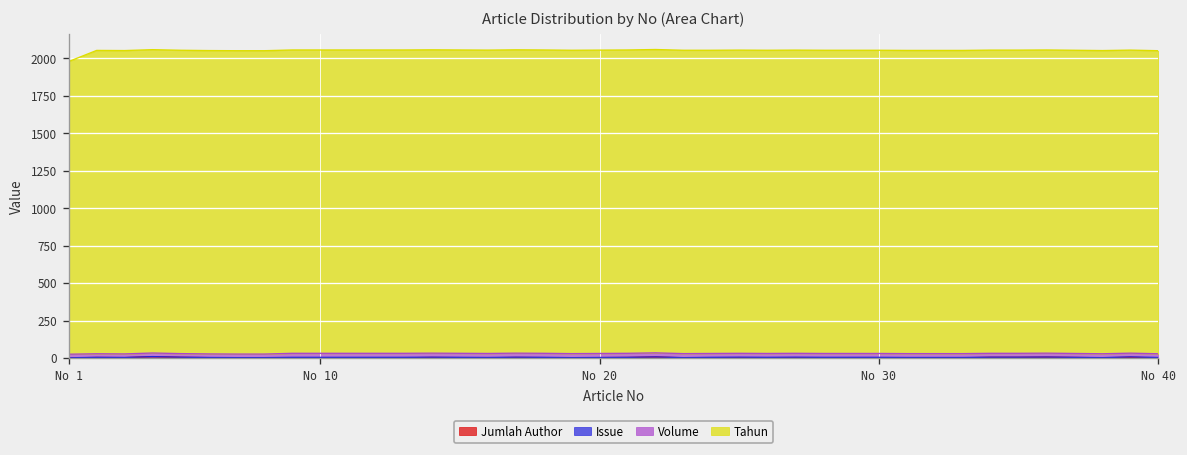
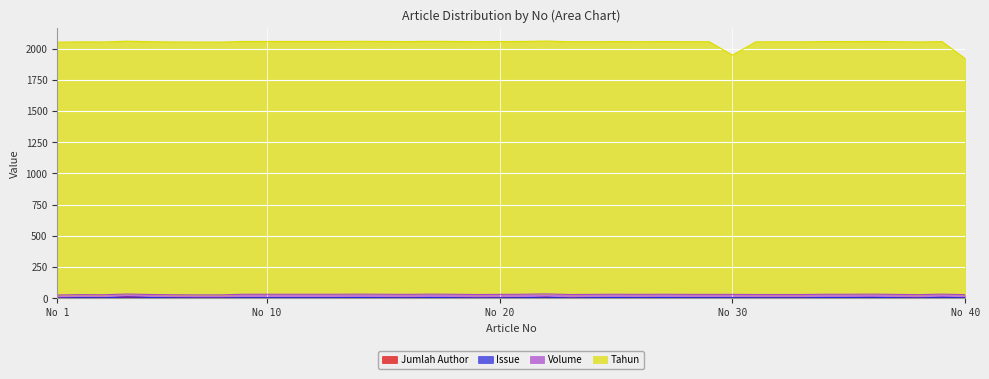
Tahun, No 1: 1950 -> 2030
Tahun, No 30: 2020 -> 1920
Tahun, No 40: 2020 -> 1890
